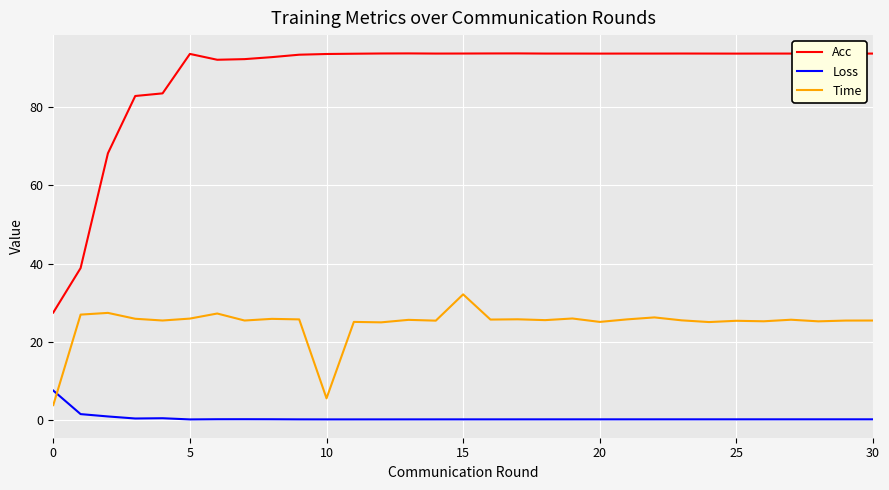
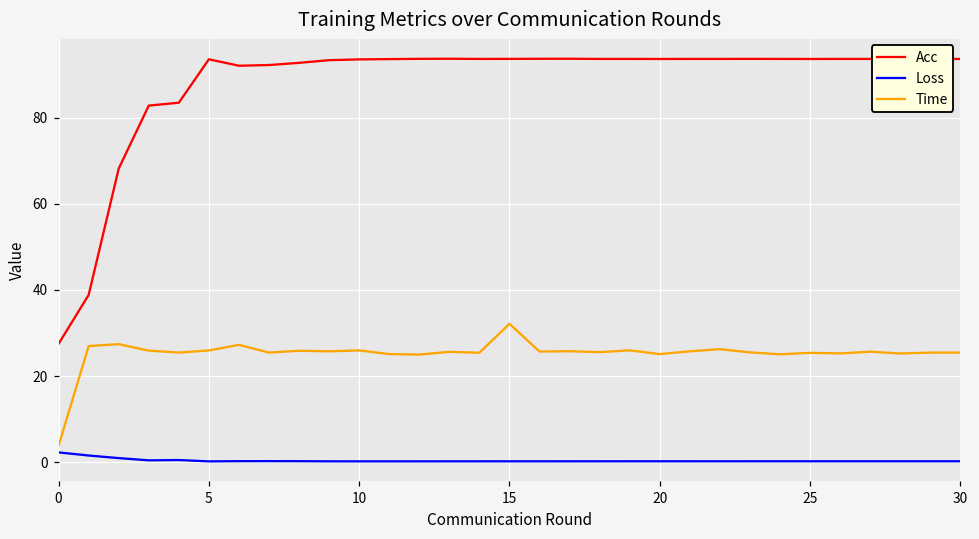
Loss, 0: 8 -> 2
Time, 10: 6 -> 26
